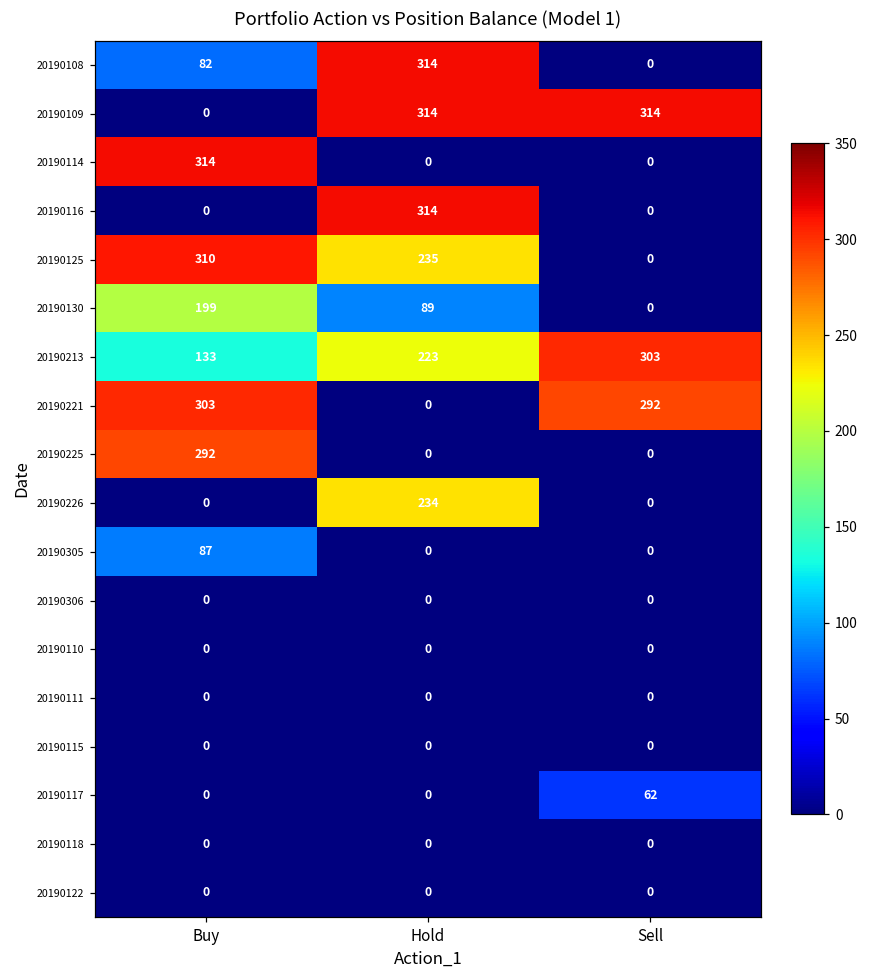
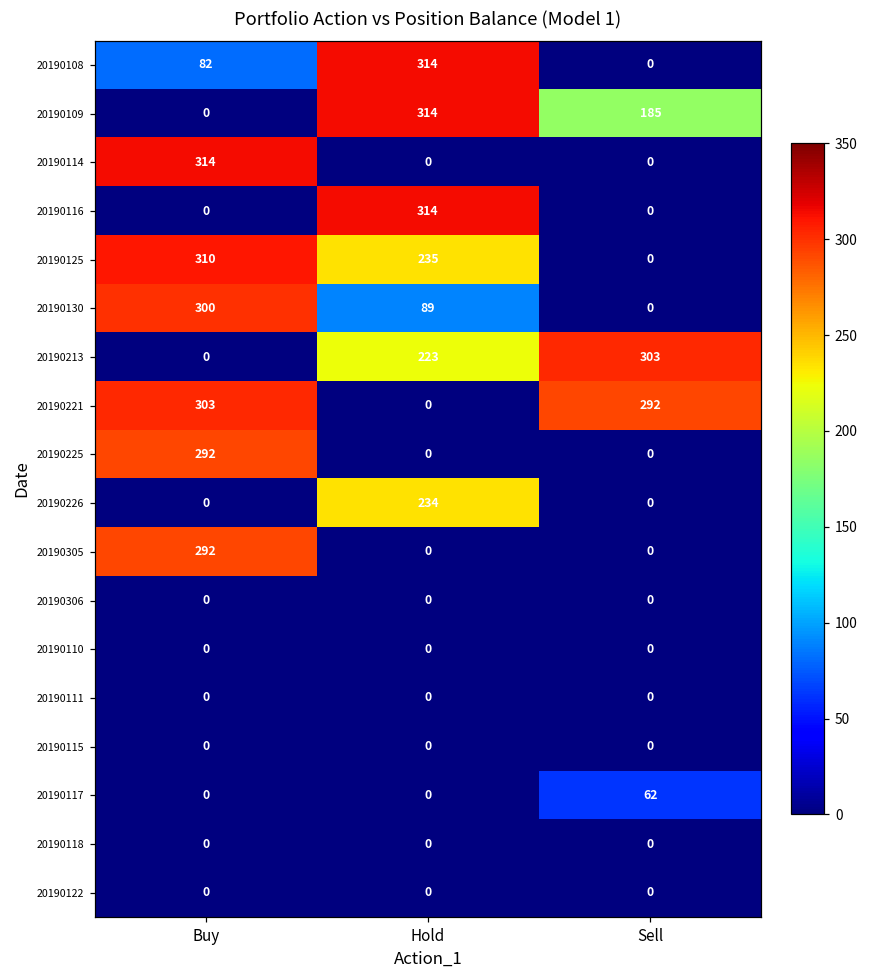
20190109, Sell: 314 -> 185
20190130, Buy: 199 -> 300
20190213, Buy: 133 -> 0
20190305, Buy: 87 -> 292
